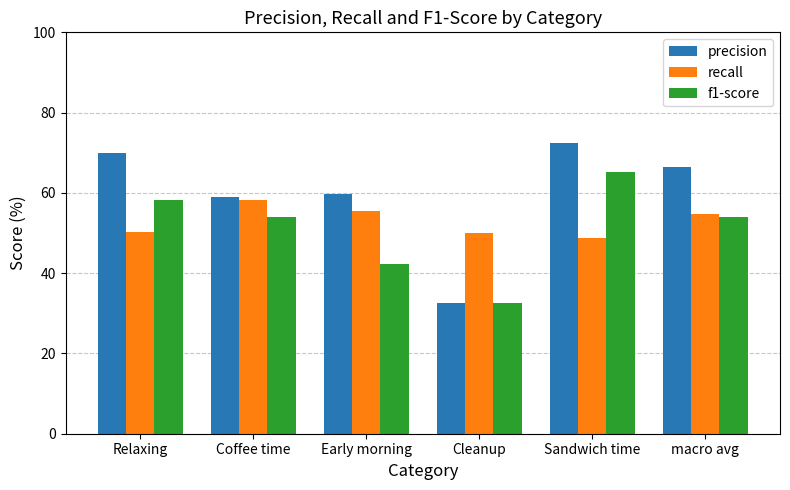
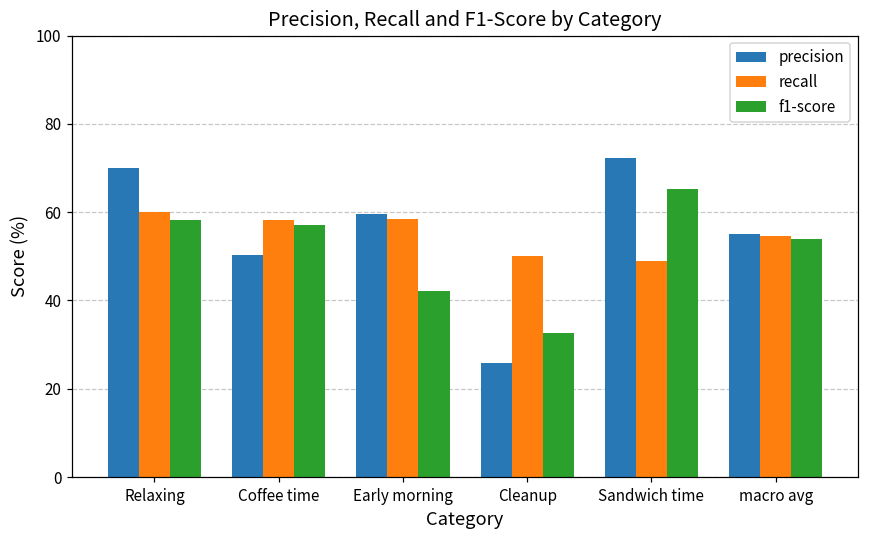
recall, Relaxing: 50 -> 60
precision, Coffee time: 59 -> 50
f1-score, Coffee time: 54 -> 57
recall, Early morning: 56 -> 59
precision, Cleanup: 33 -> 26
precision, macro avg: 66 -> 55
